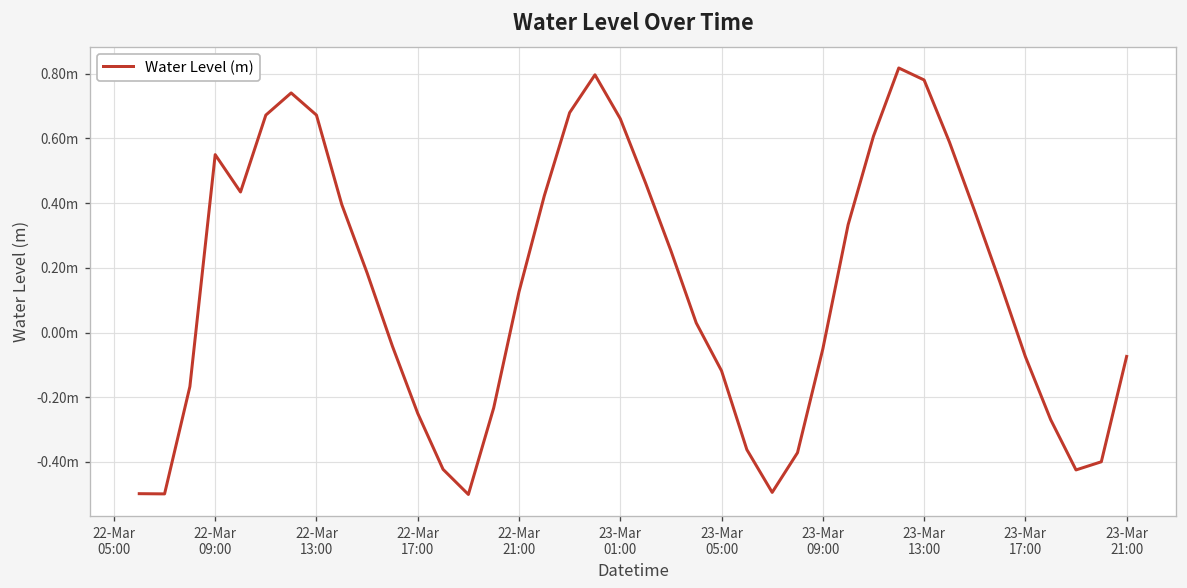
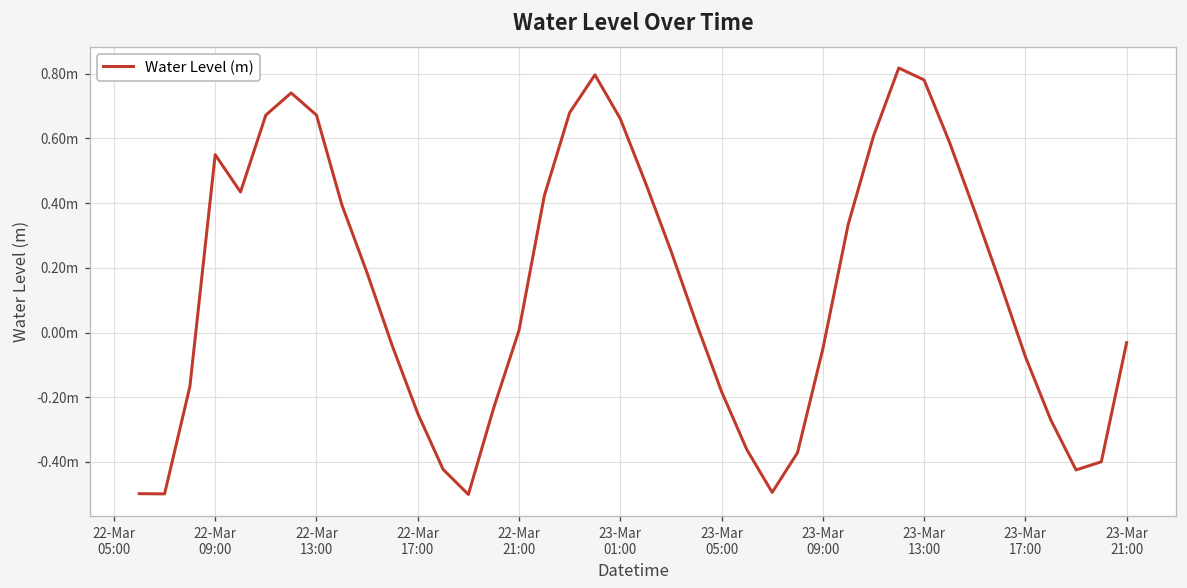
22-Mar 21:00: 0.13m -> 0.01m
23-Mar 05:00: -0.12m -> -0.18m
23-Mar 21:00: -0.07m -> -0.03m
